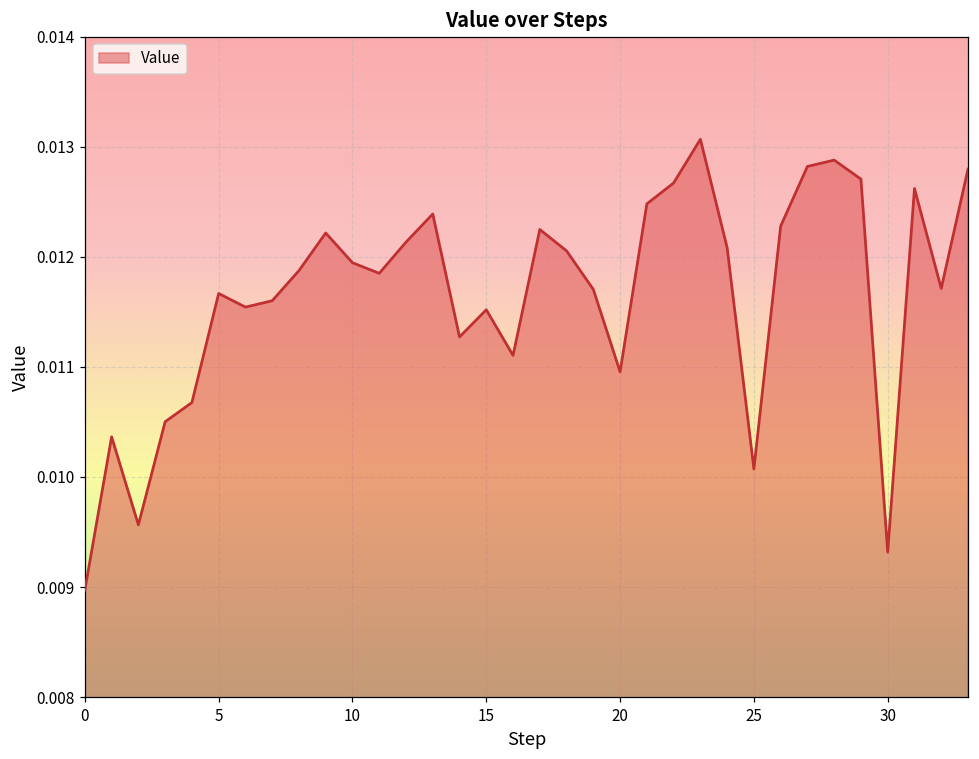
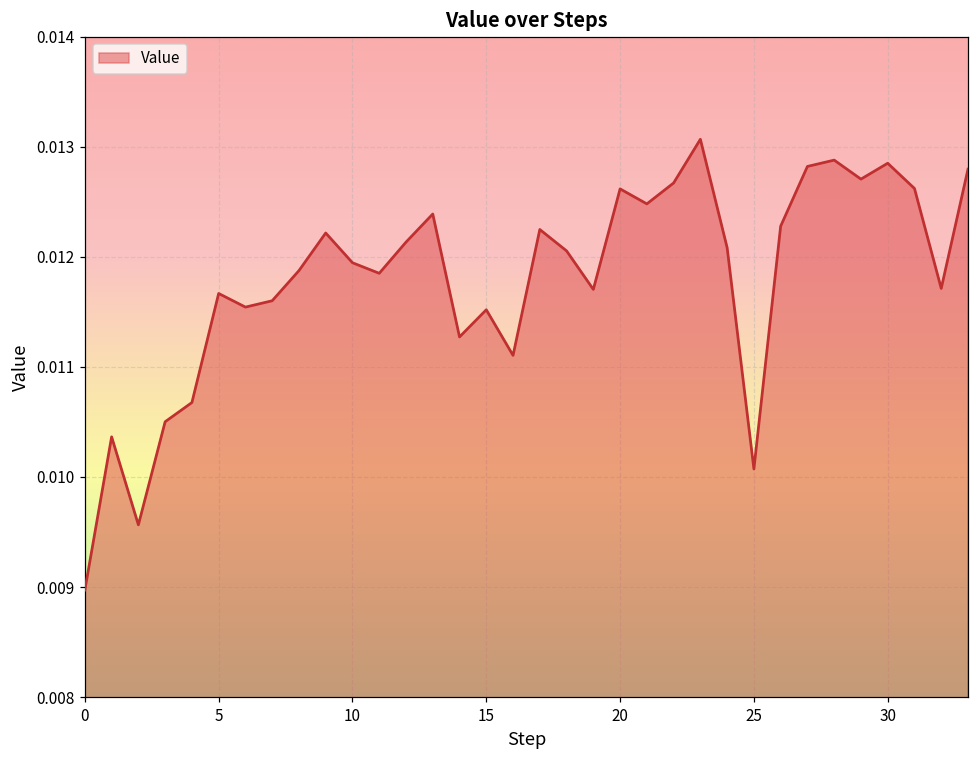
20: 0.01095 -> 0.01262
30: 0.00932 -> 0.01285
